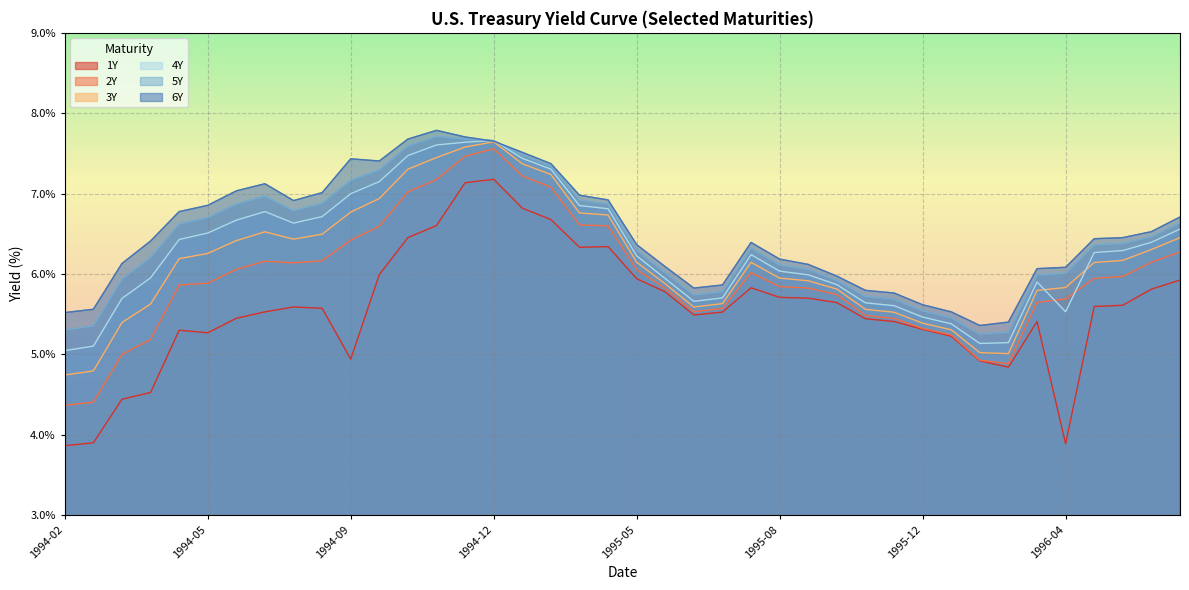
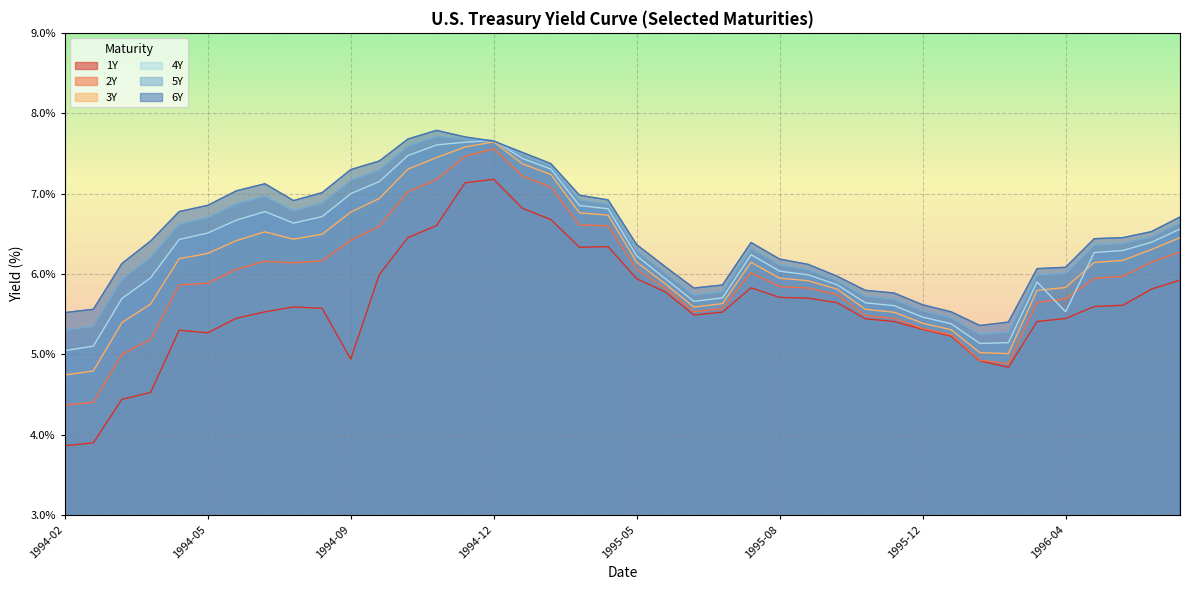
6Y, 1994-09: 7.4% -> 7.3%
1Y, 1996-04: 3.9% -> 5.4%
